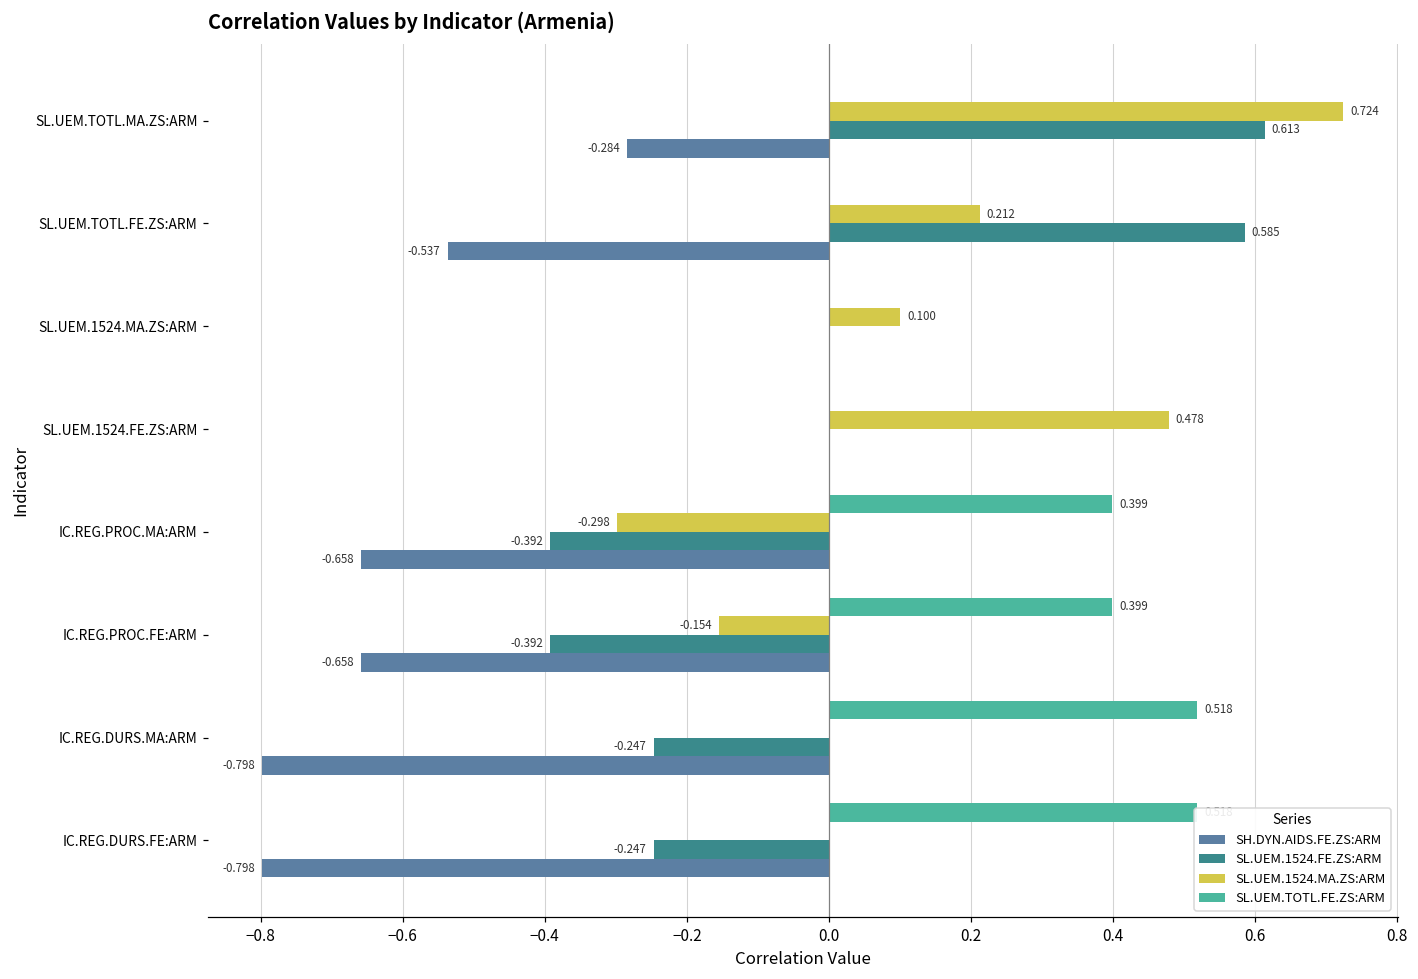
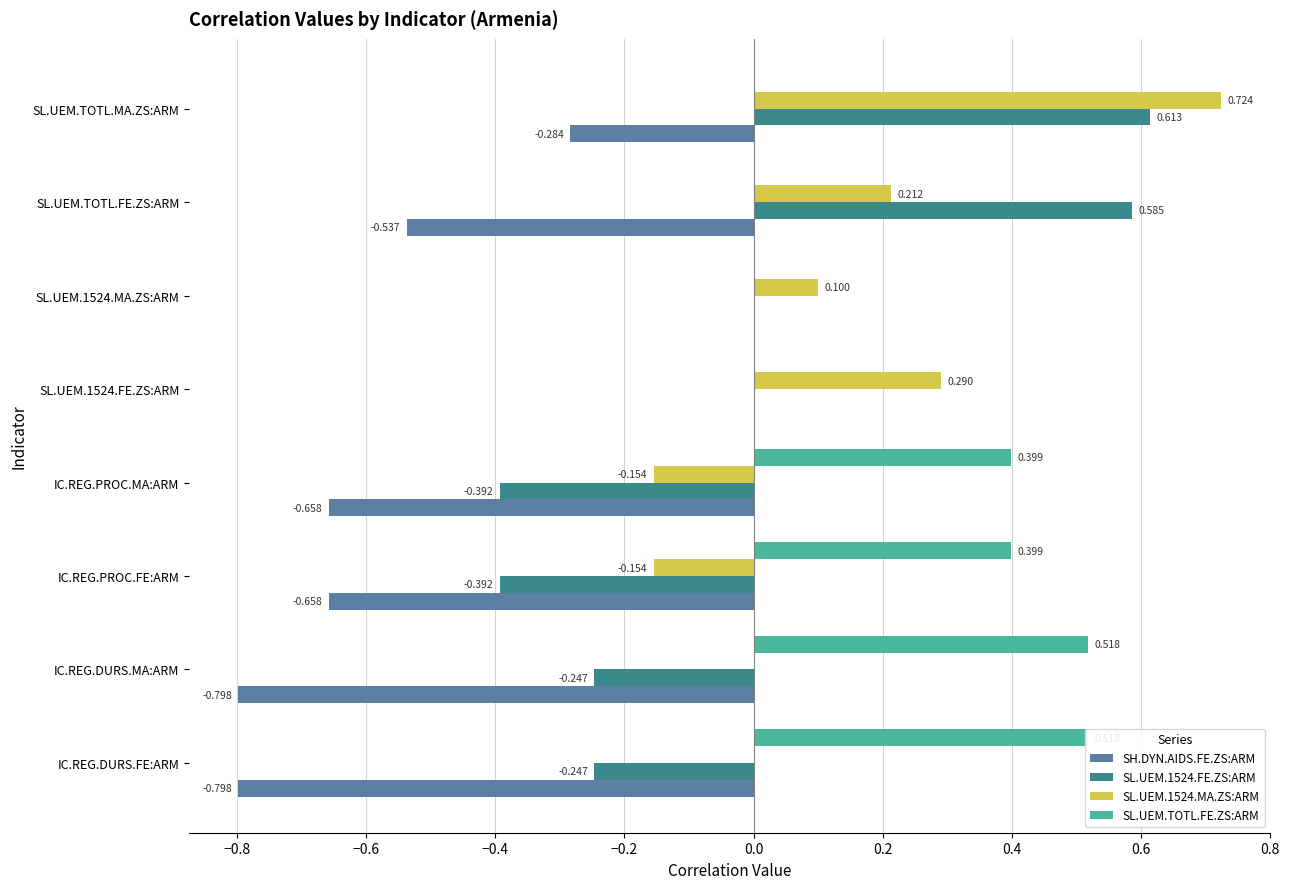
SL.UEM.1524.MA.ZS:ARM, SL.UEM.1524.FE.ZS:ARM: 0.478 -> 0.290
SL.UEM.1524.MA.ZS:ARM, IC.REG.PROC.MA:ARM: -0.298 -> -0.154
